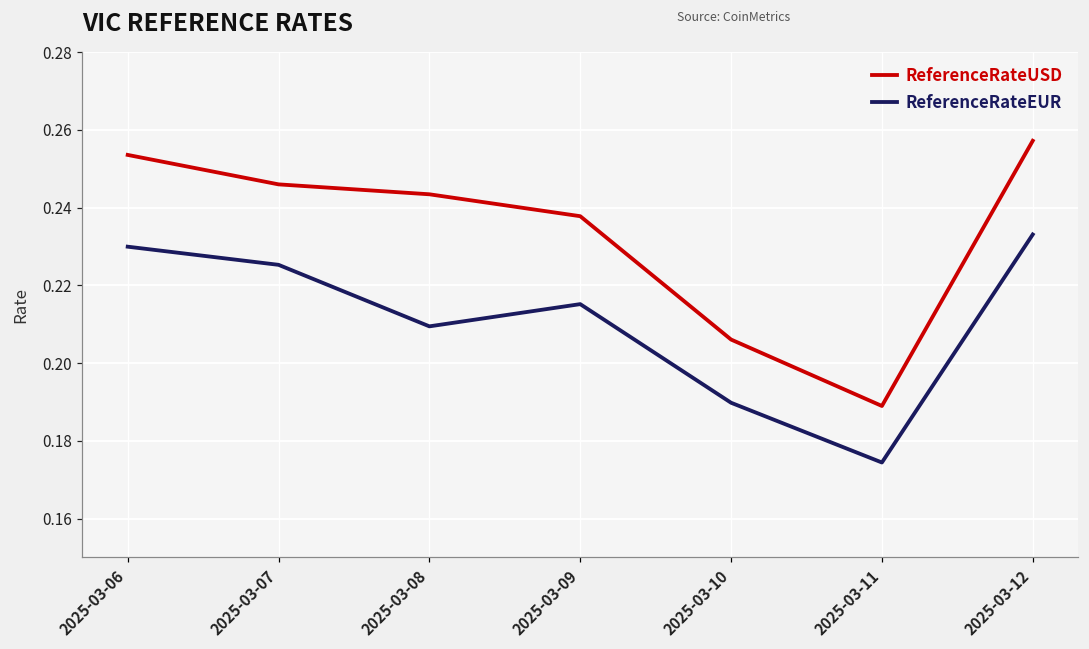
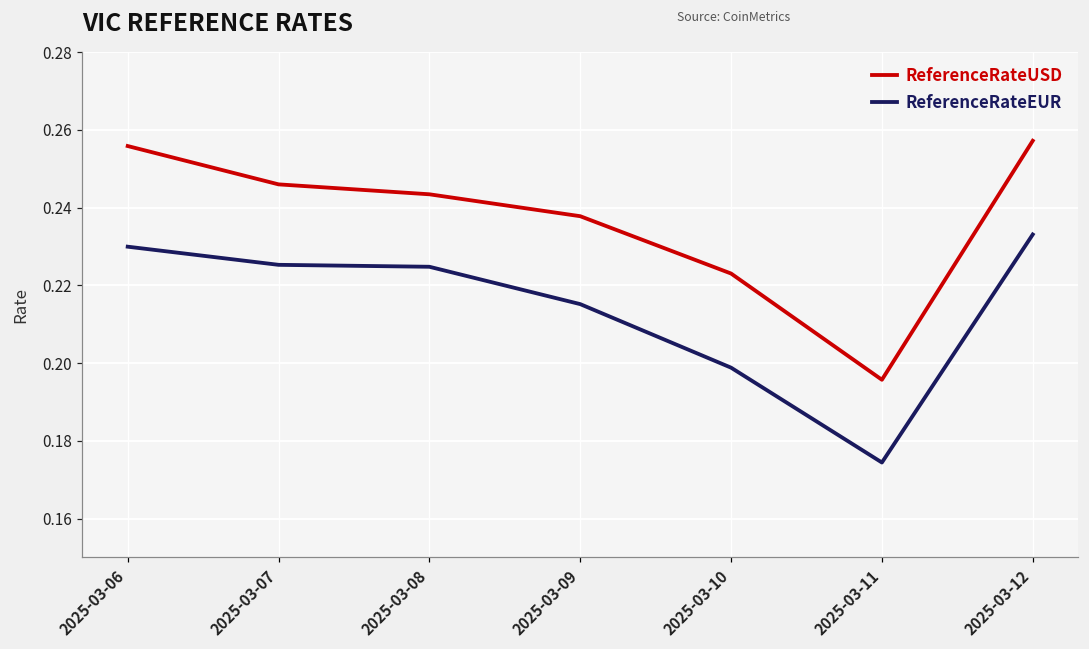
ReferenceRateUSD, 2025-03-06: 0.254 -> 0.256
ReferenceRateEUR, 2025-03-08: 0.209 -> 0.225
ReferenceRateUSD, 2025-03-10: 0.206 -> 0.223
ReferenceRateEUR, 2025-03-10: 0.190 -> 0.199
ReferenceRateUSD, 2025-03-11: 0.189 -> 0.196
